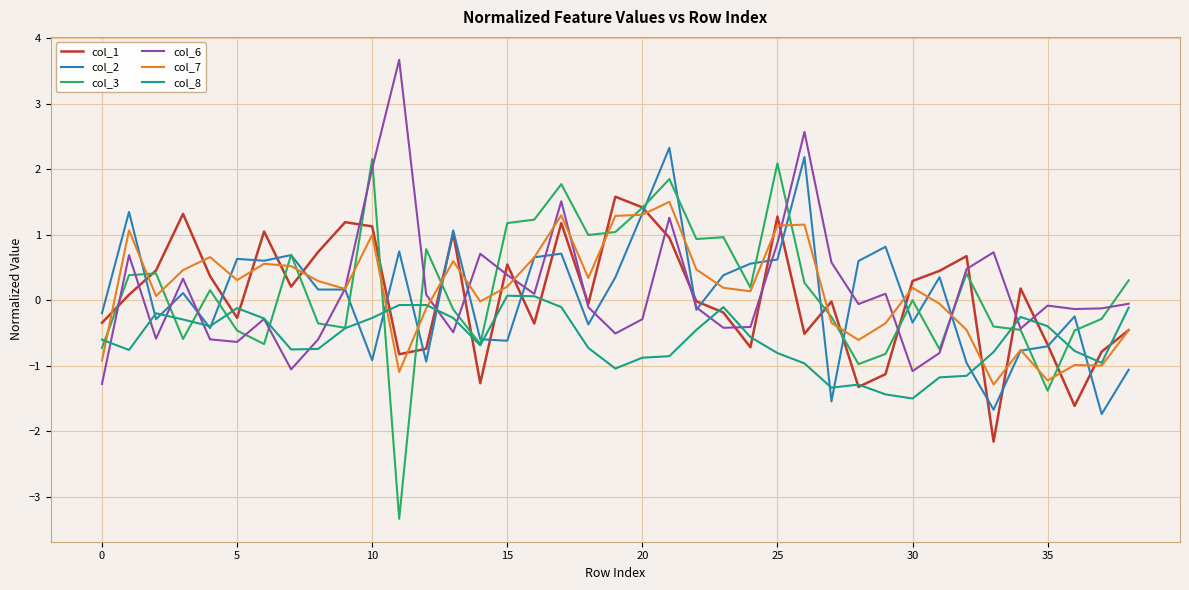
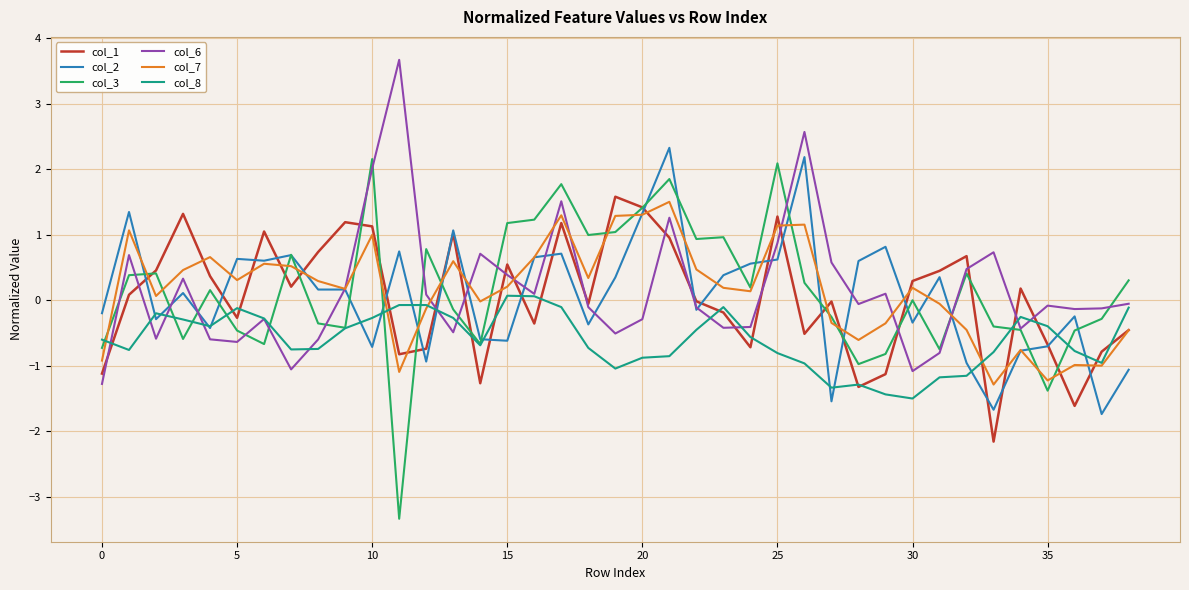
col_1, 0: -0.3 -> -1.1
col_2, 10: -0.9 -> -0.7
